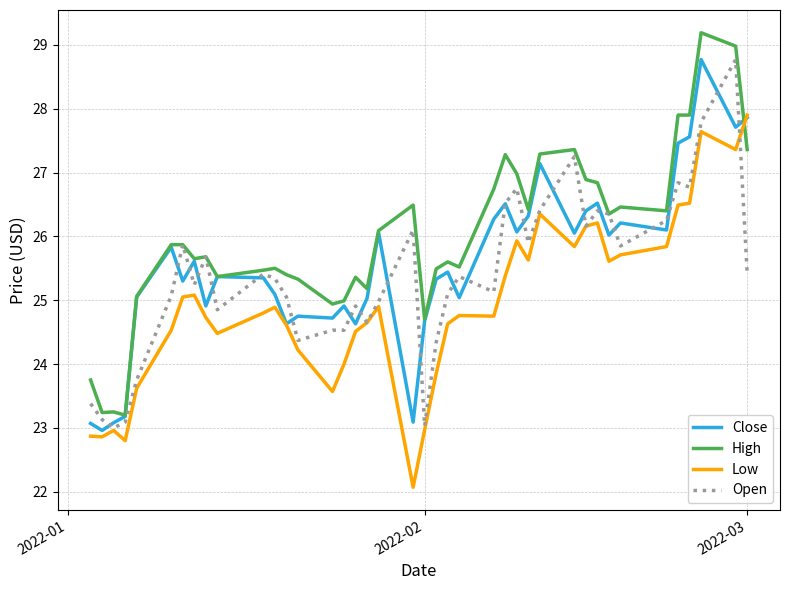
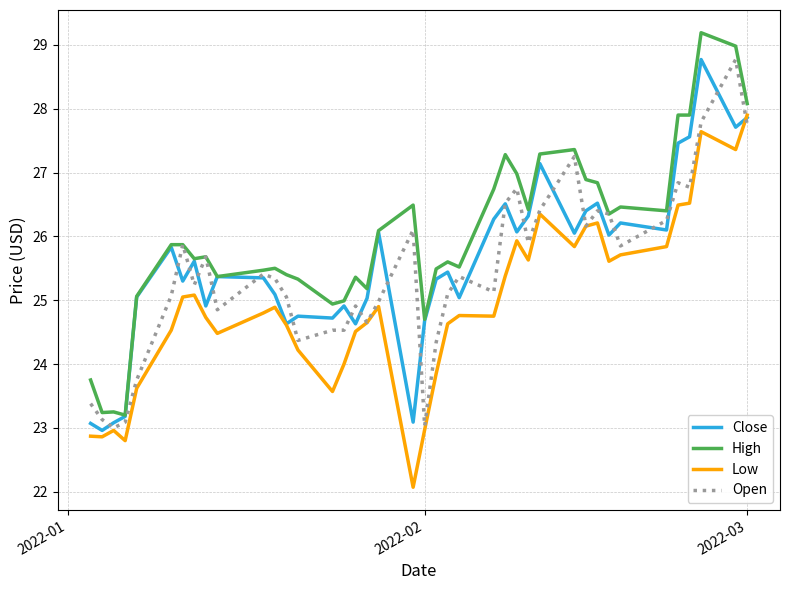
High, 2022-03: 27.4 -> 28.1
Open, 2022-03: 25.4 -> 27.8
